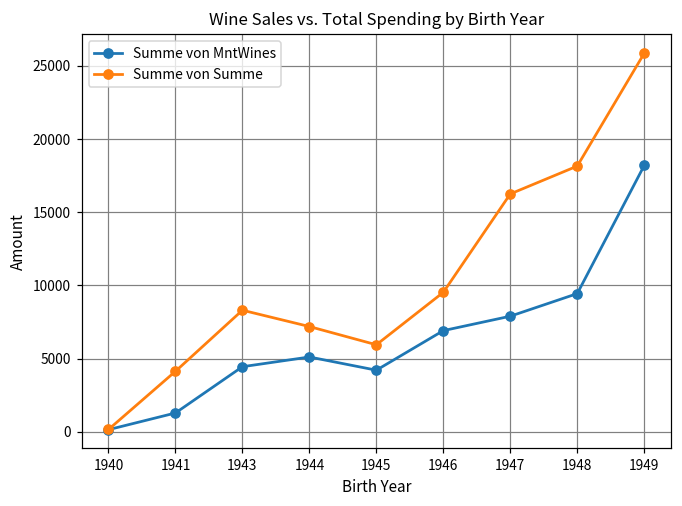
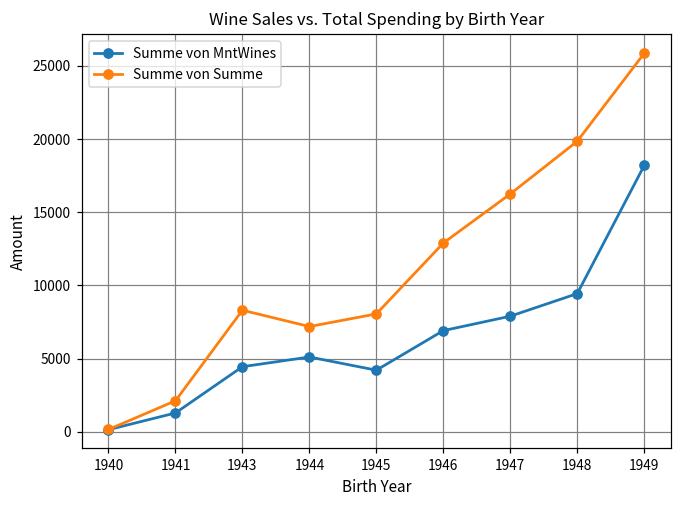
Summe von Summe, 1941: 4100 -> 2100
Summe von Summe, 1945: 5900 -> 8100
Summe von Summe, 1946: 9500 -> 12900
Summe von Summe, 1948: 18200 -> 19800
